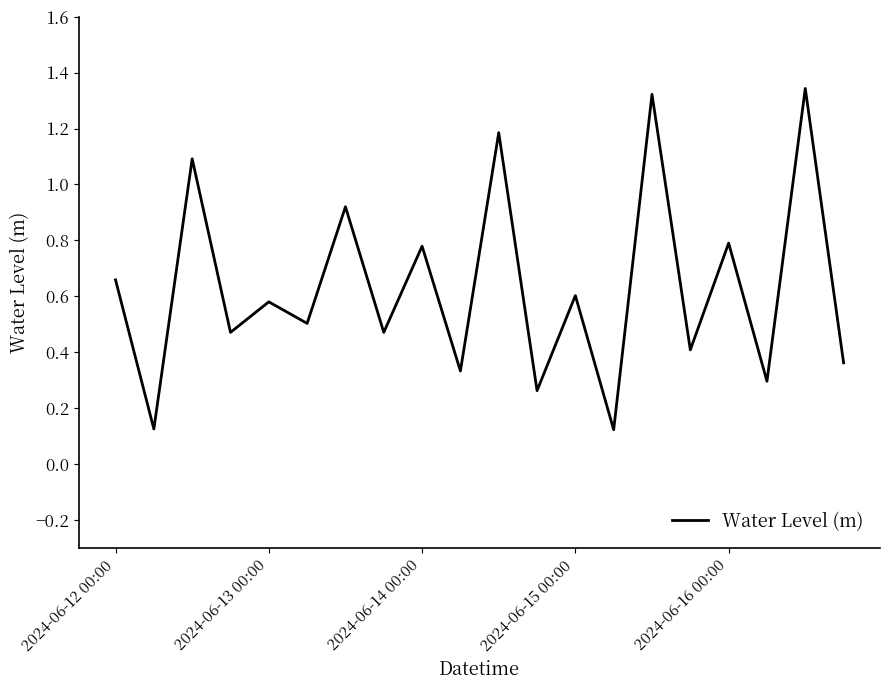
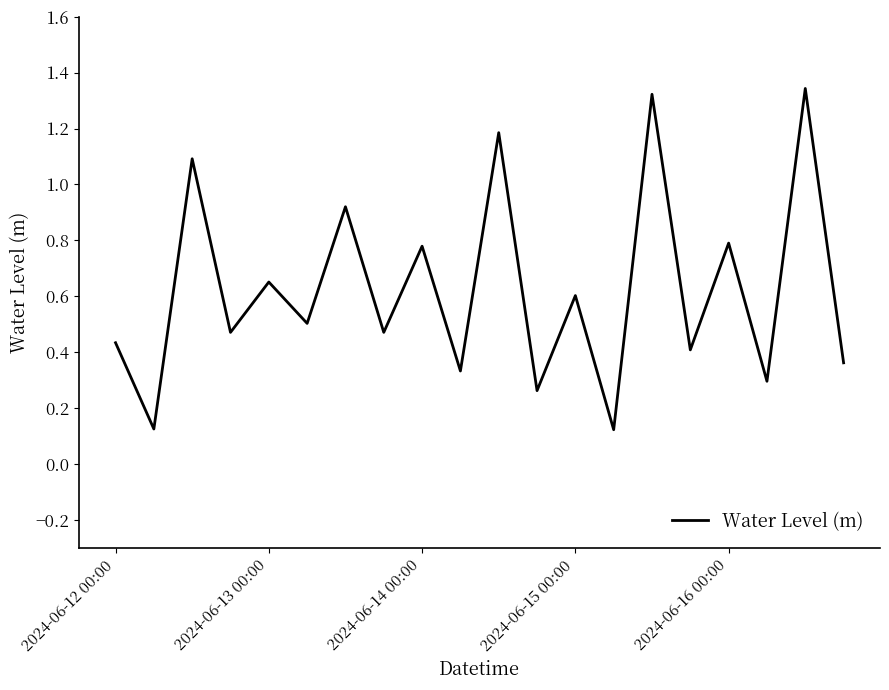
2024-06-12 00:00: 0.66 -> 0.43
2024-06-13 00:00: 0.58 -> 0.65
